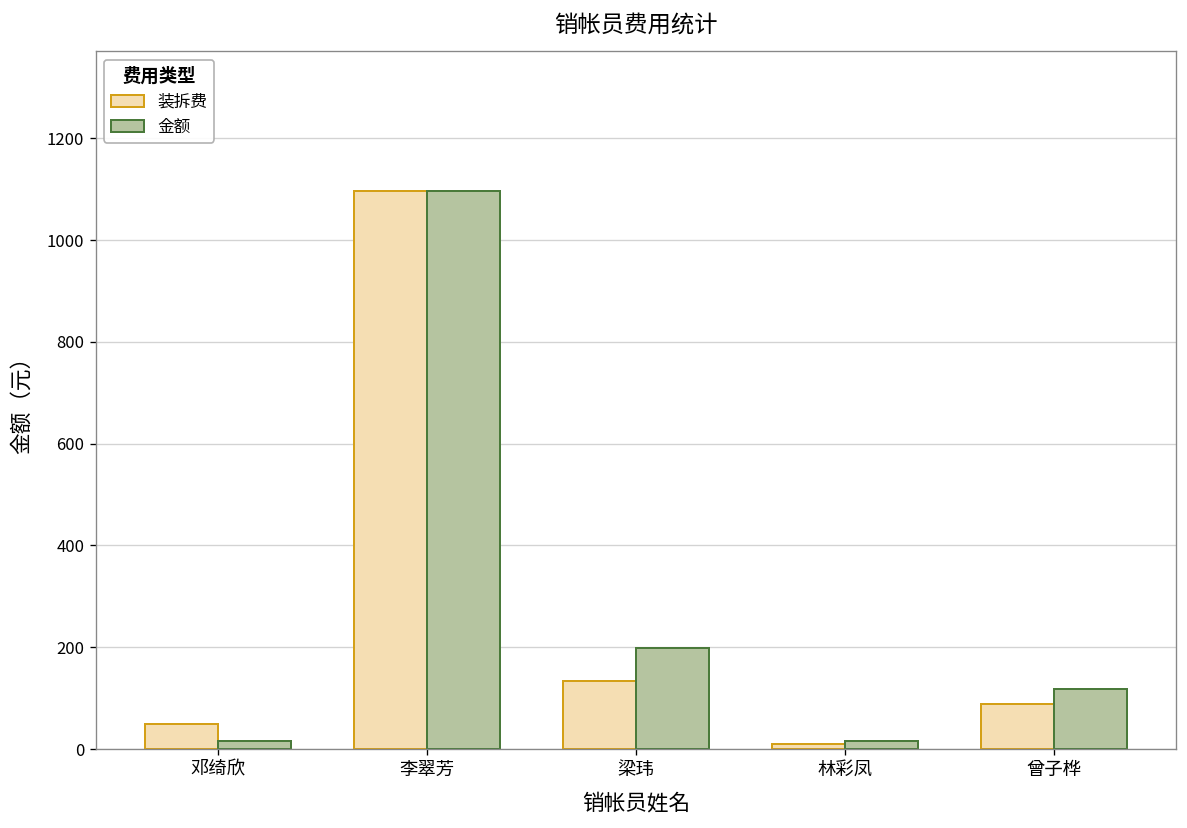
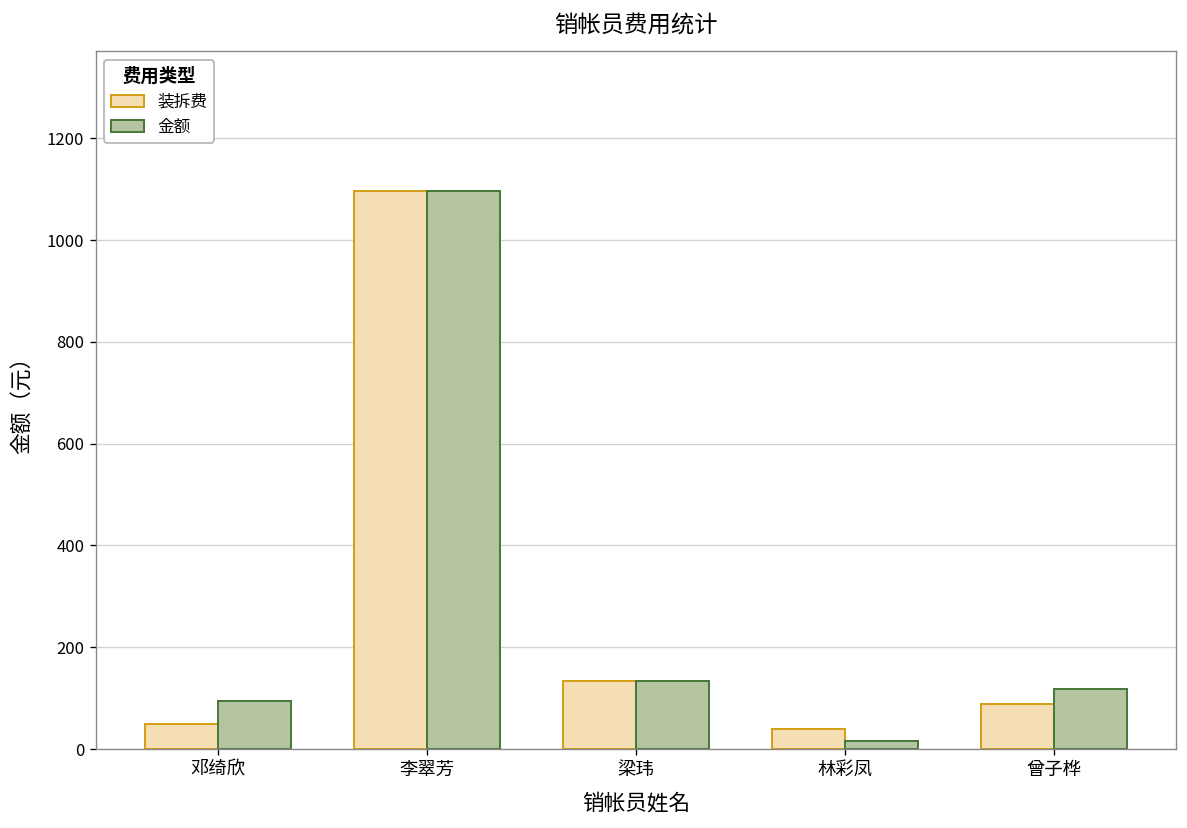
金额, 邓绮欣: 20 -> 100
金额, 梁玮: 200 -> 130
装拆费, 林彩凤: 10 -> 40
